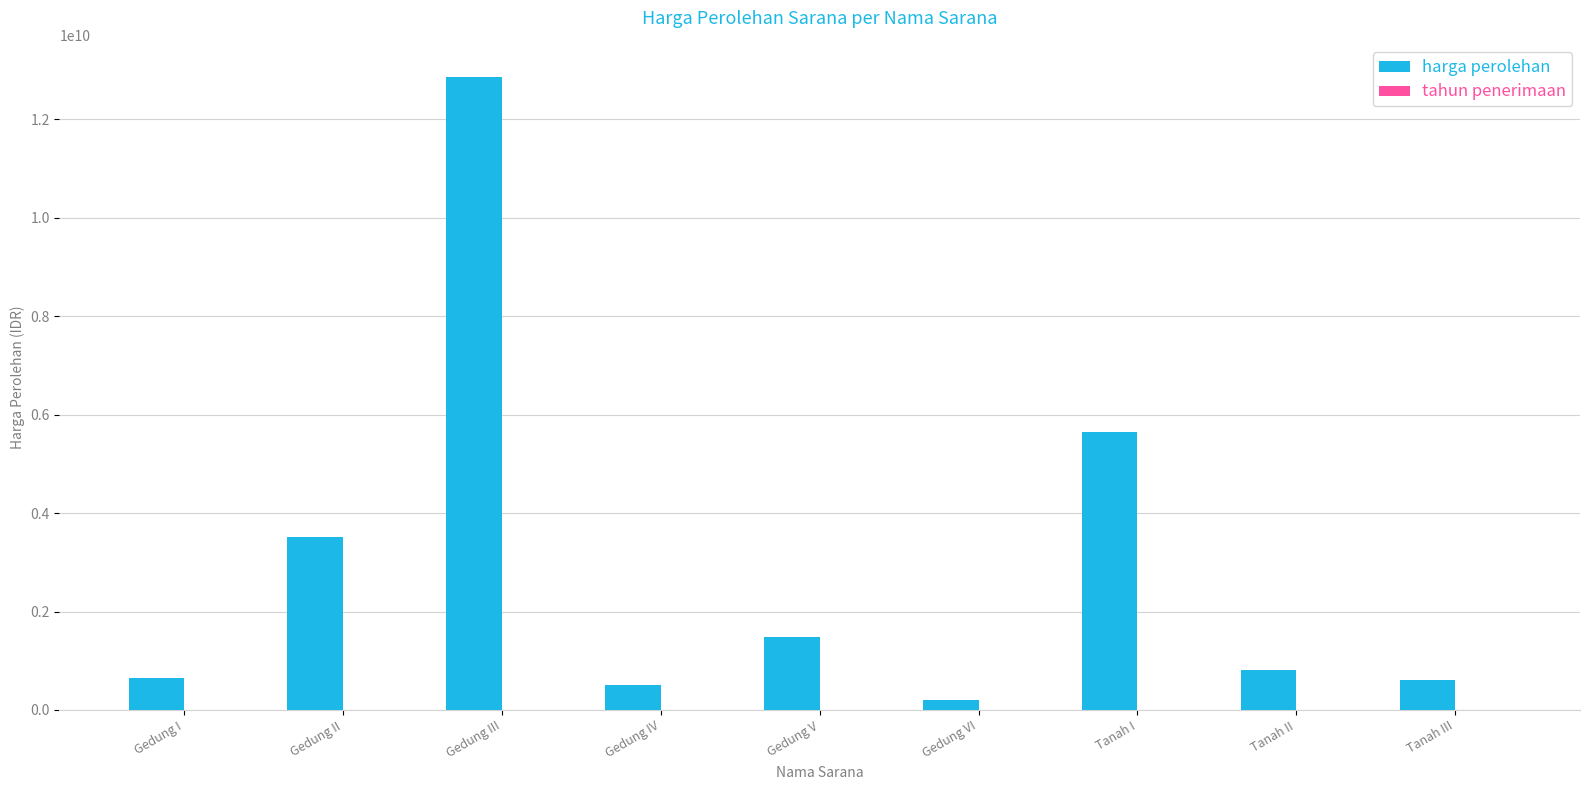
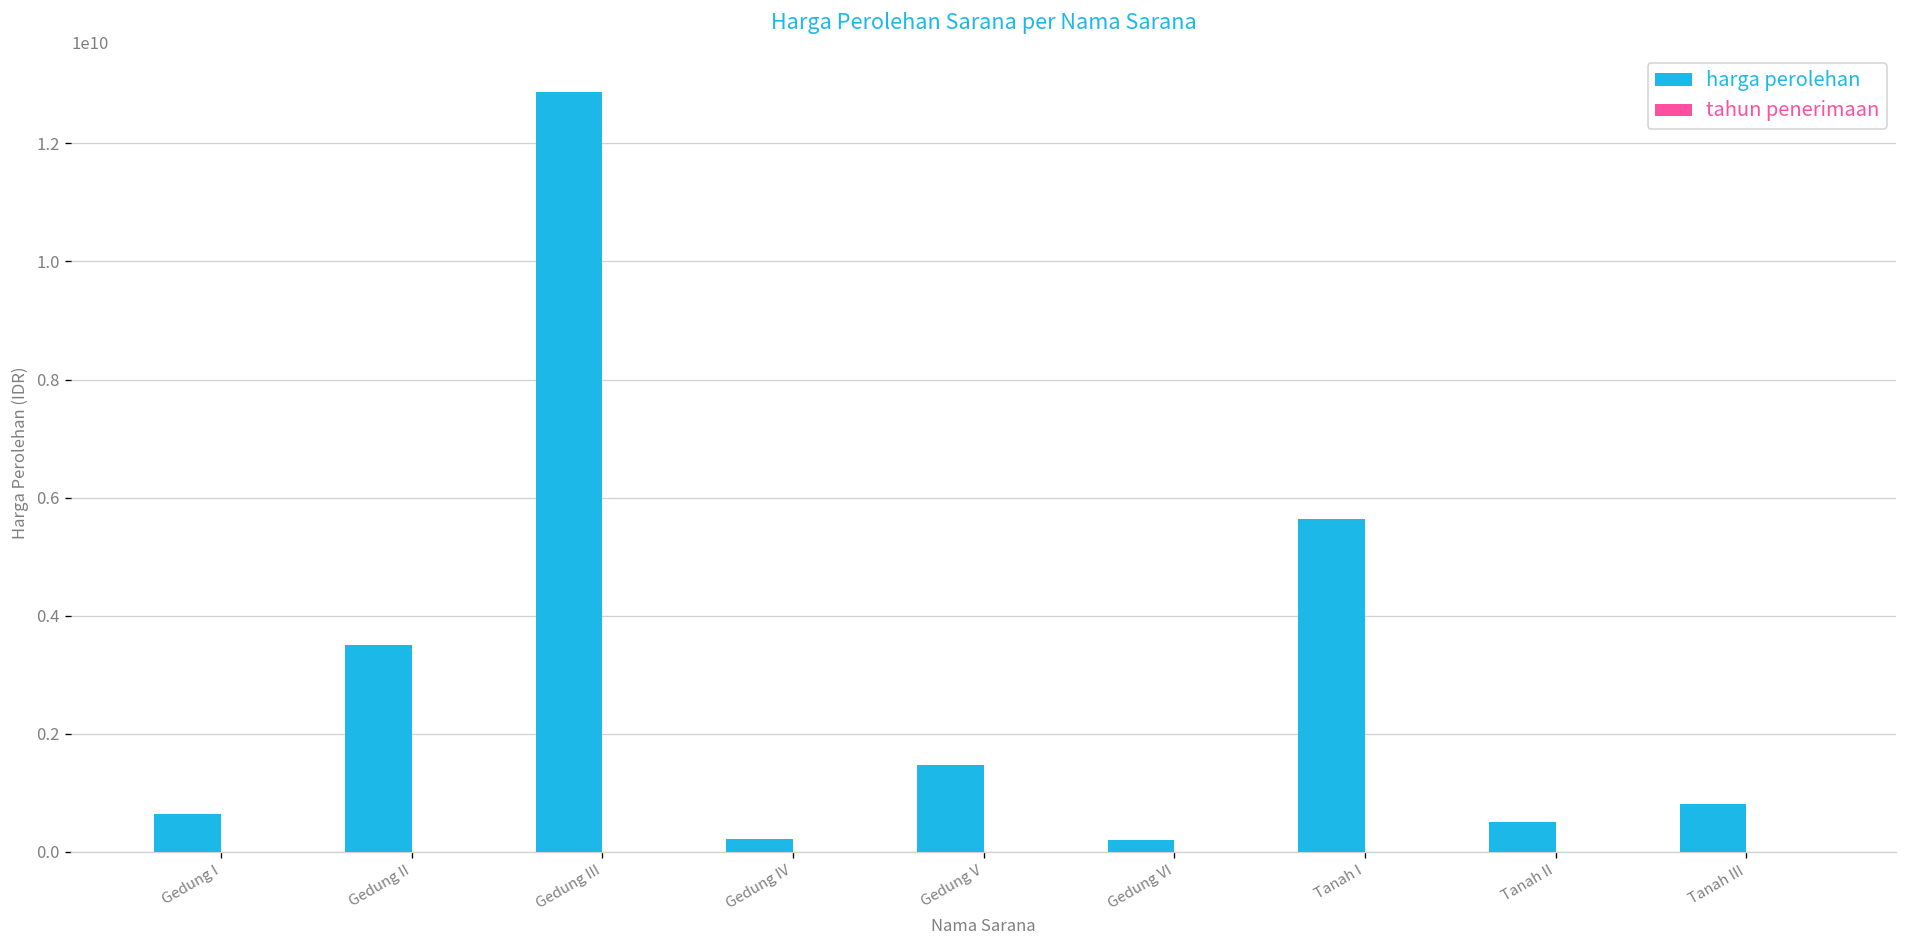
harga perolehan, Gedung IV: 500000000 -> 200000000
harga perolehan, Tanah II: 800000000 -> 500000000
harga perolehan, Tanah III: 600000000 -> 800000000
